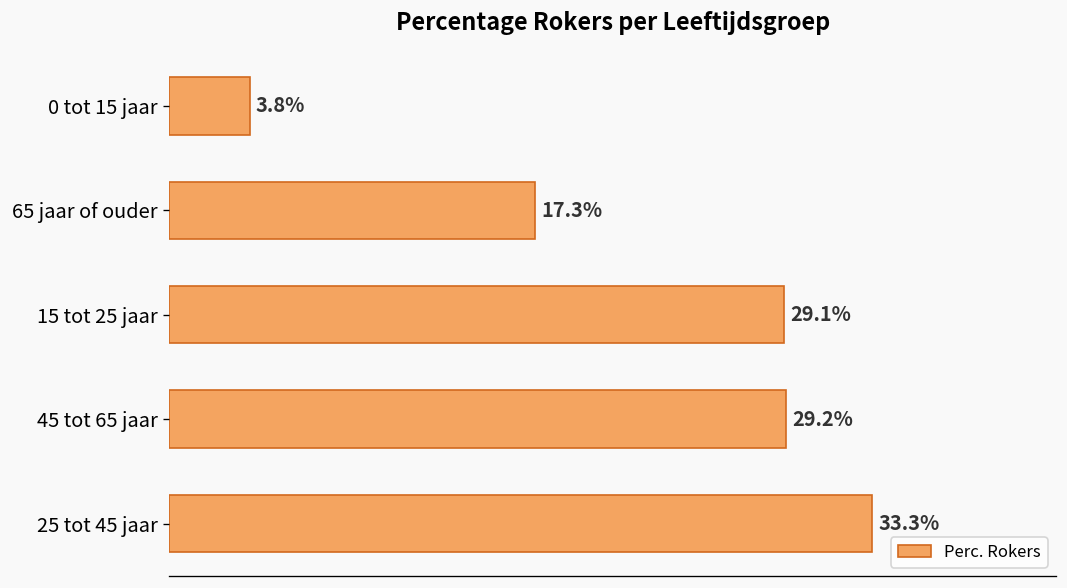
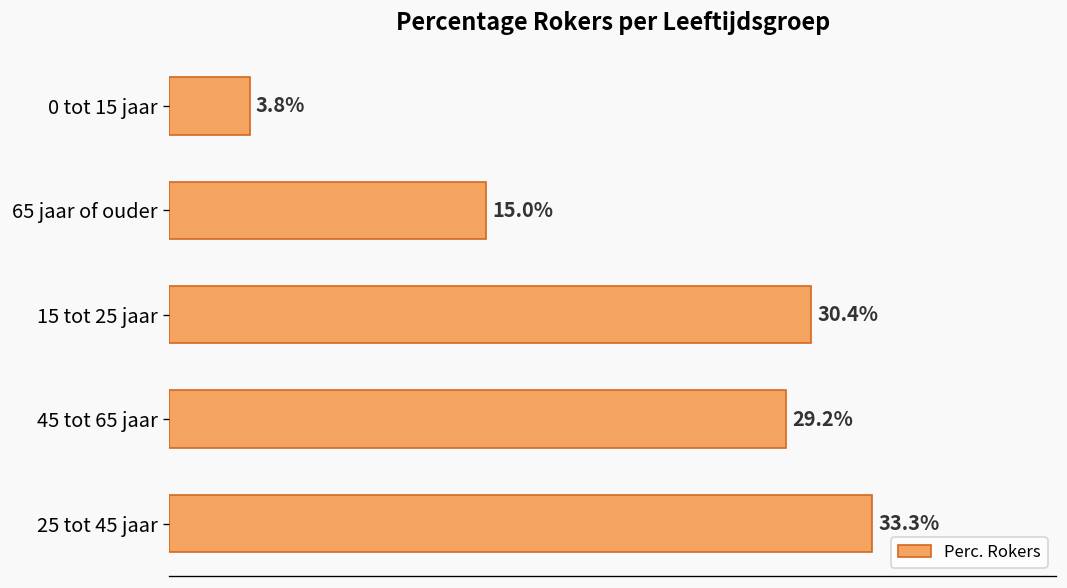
65 jaar of ouder: 17.3% -> 15.0%
15 tot 25 jaar: 29.1% -> 30.4%
